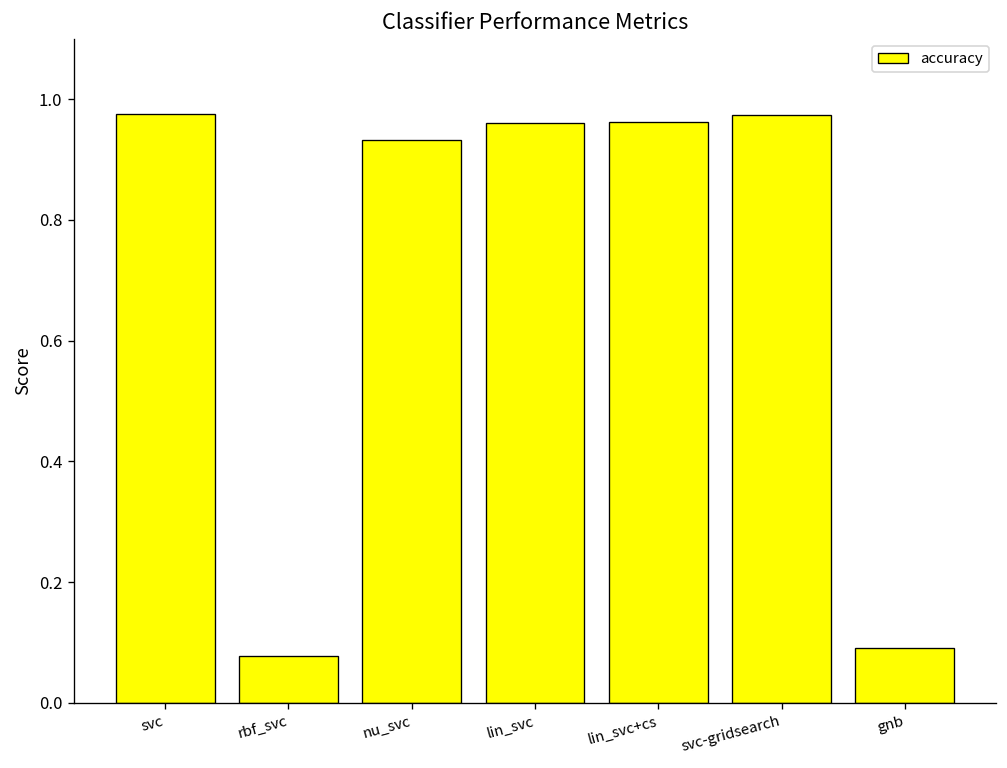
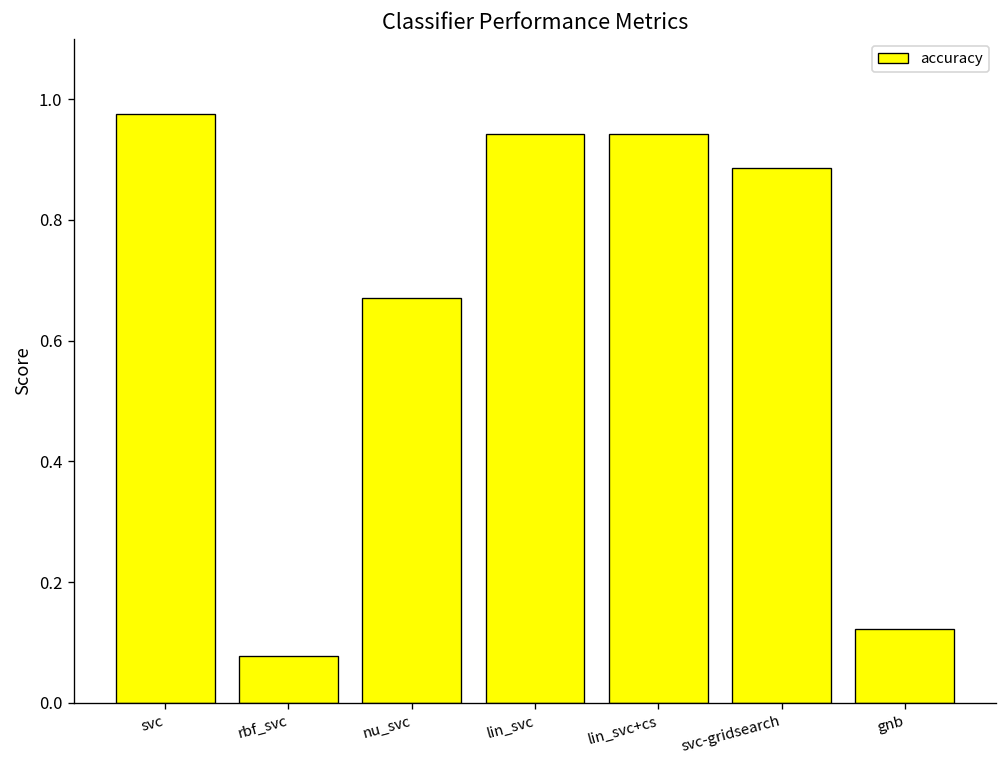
nu_svc: 0.93 -> 0.67
lin_svc: 0.96 -> 0.94
lin_svc+cs: 0.96 -> 0.94
svc-gridsearch: 0.97 -> 0.89
gnb: 0.09 -> 0.12
